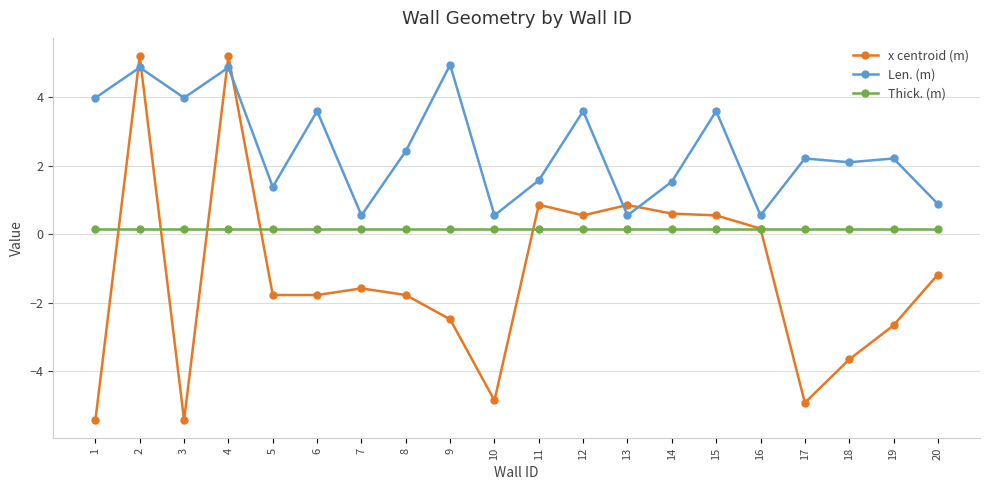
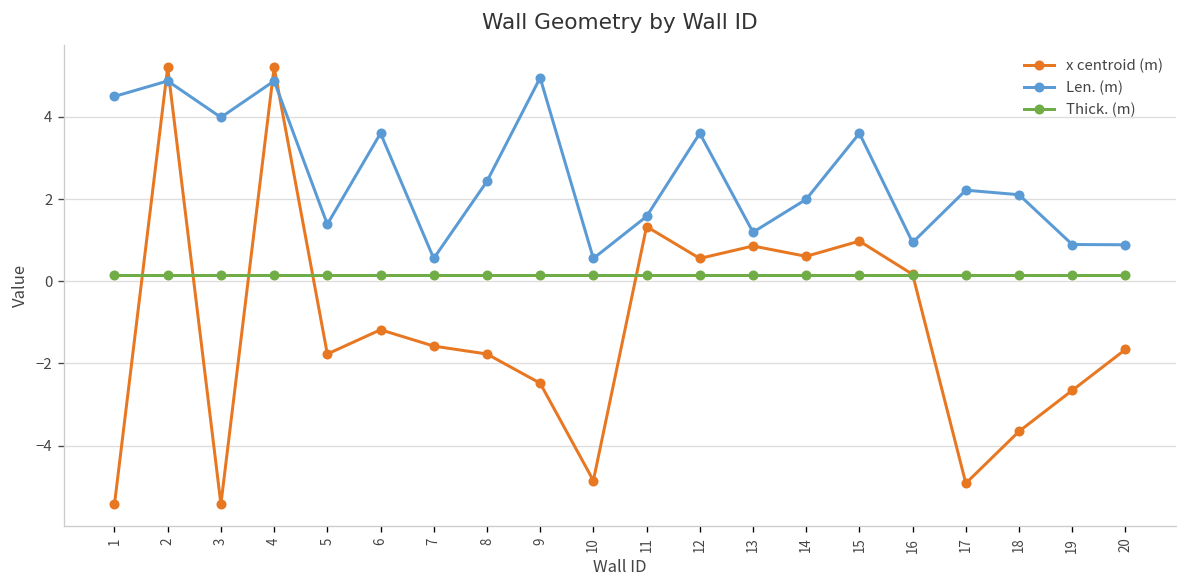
Len. (m), 1: 4.0 -> 4.5
x centroid (m), 6: -1.8 -> -1.2
x centroid (m), 11: 0.9 -> 1.3
Len. (m), 13: 0.6 -> 1.2
Len. (m), 14: 1.5 -> 2.0
x centroid (m), 15: 0.6 -> 1.0
Len. (m), 16: 0.6 -> 0.9
Len. (m), 19: 2.2 -> 0.9
x centroid (m), 20: -1.2 -> -1.7
